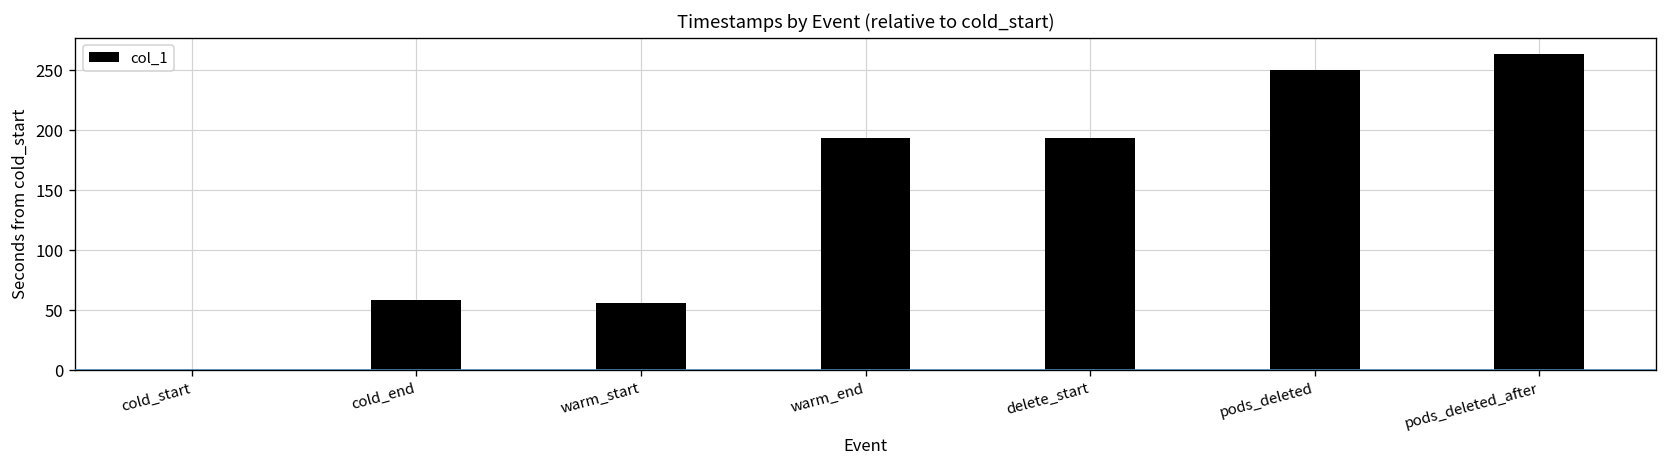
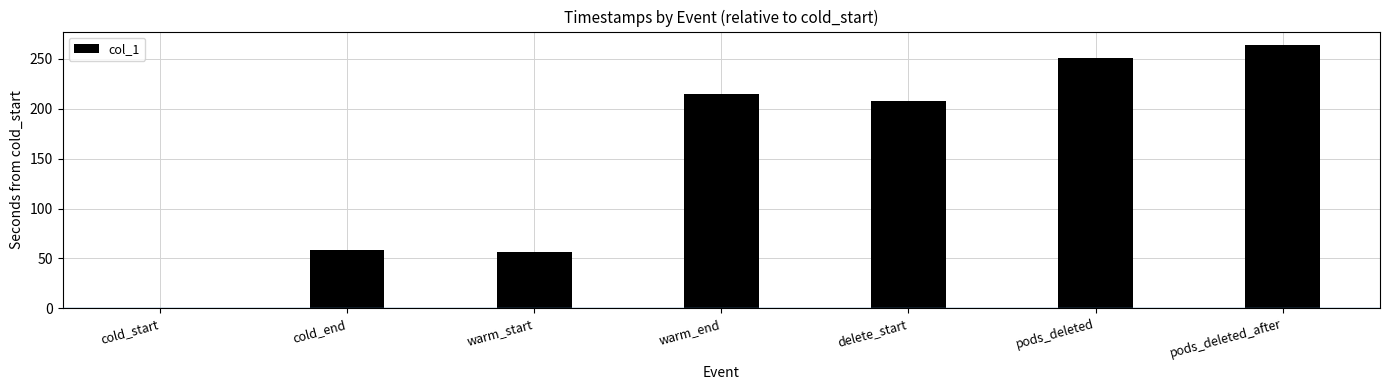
warm_end: 190 -> 210
delete_start: 190 -> 210
